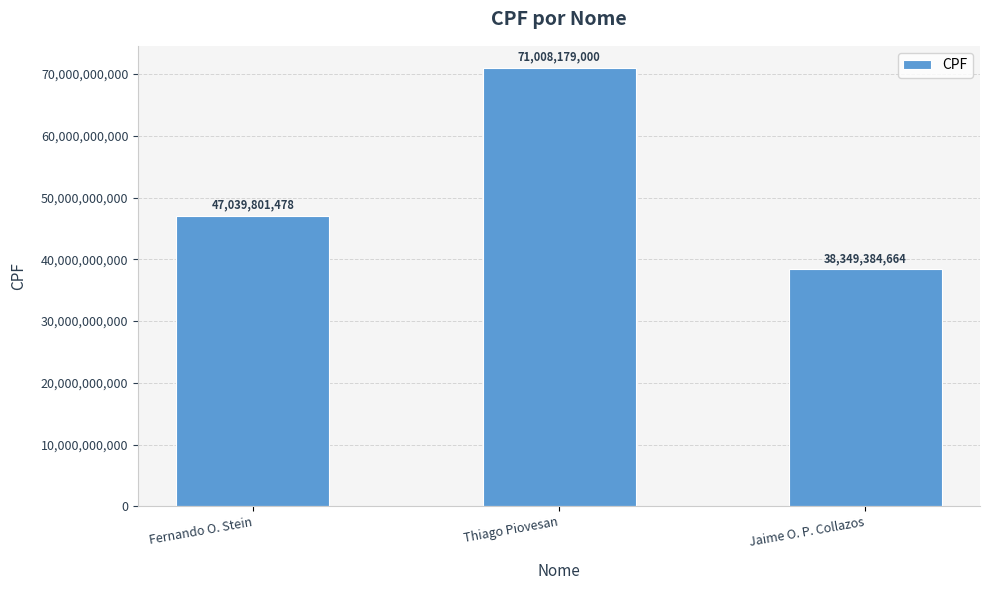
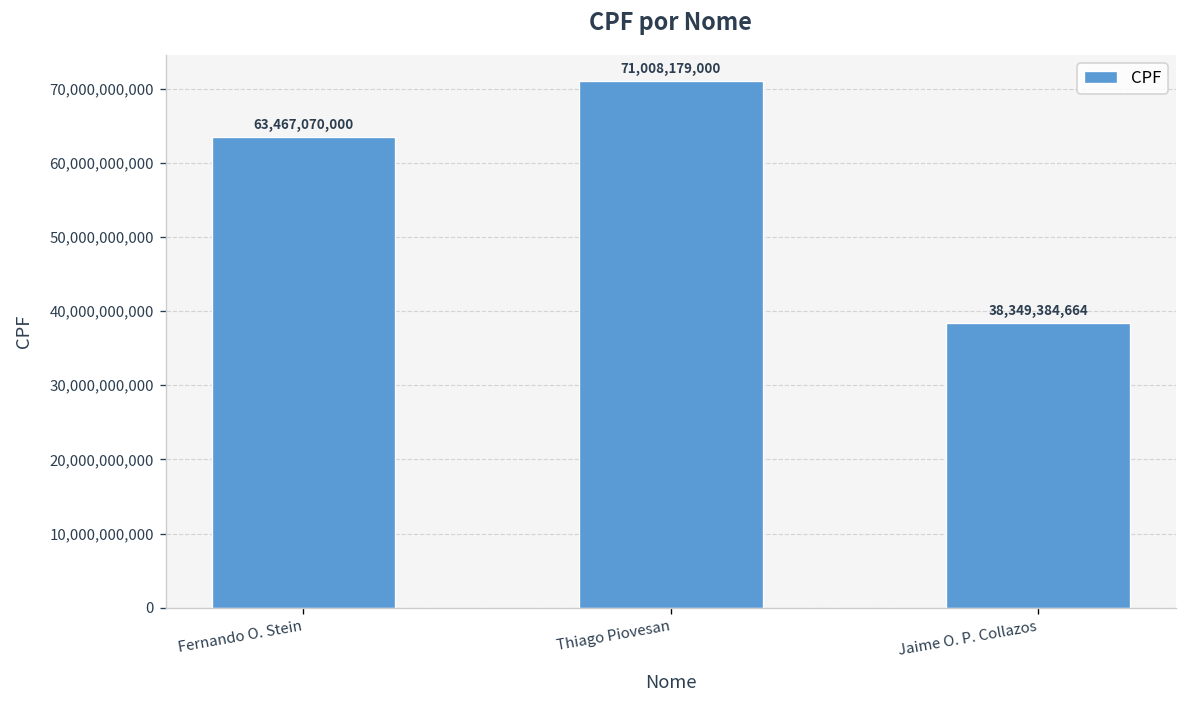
Fernando O. Stein: 47,039,801,478 -> 63,467,070,000
